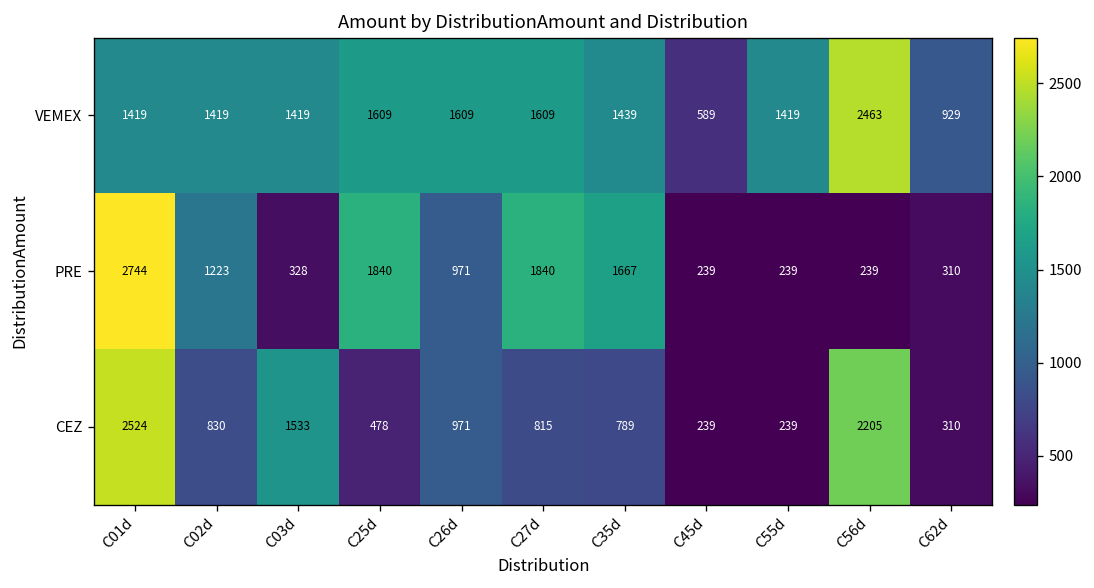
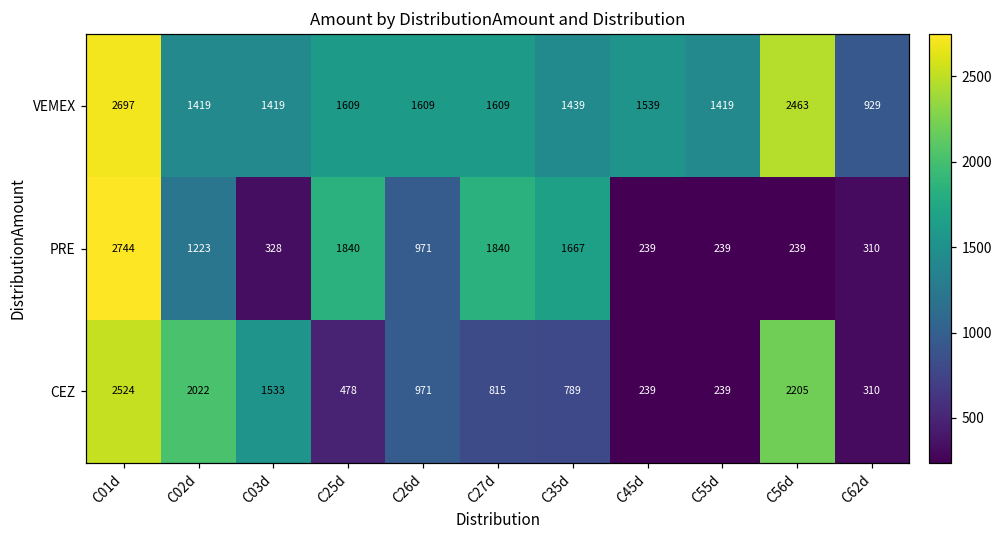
VEMEX, C01d: 1419 -> 2697
VEMEX, C45d: 589 -> 1539
CEZ, C02d: 830 -> 2022
